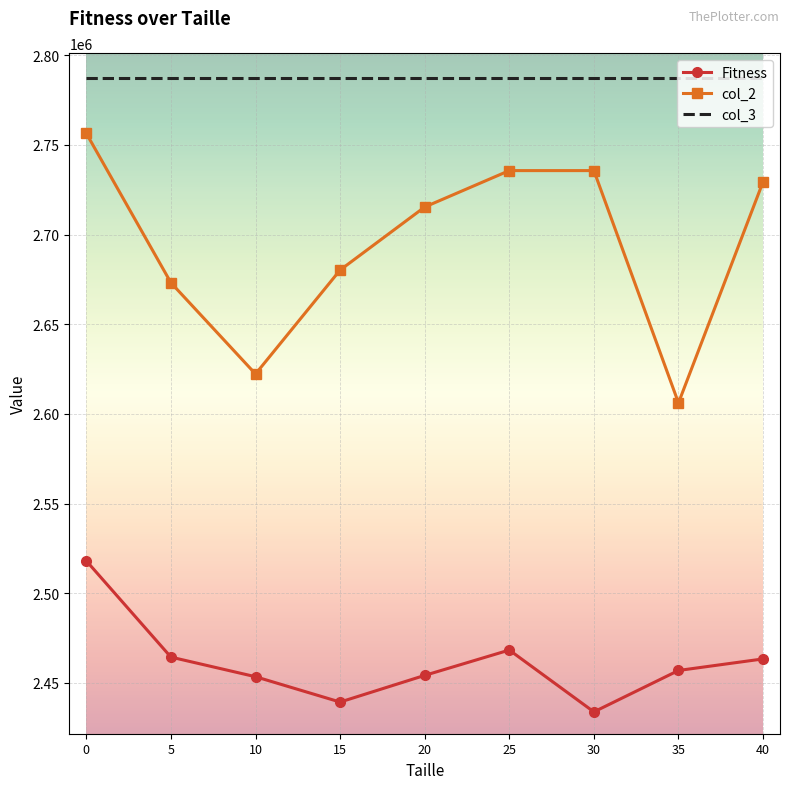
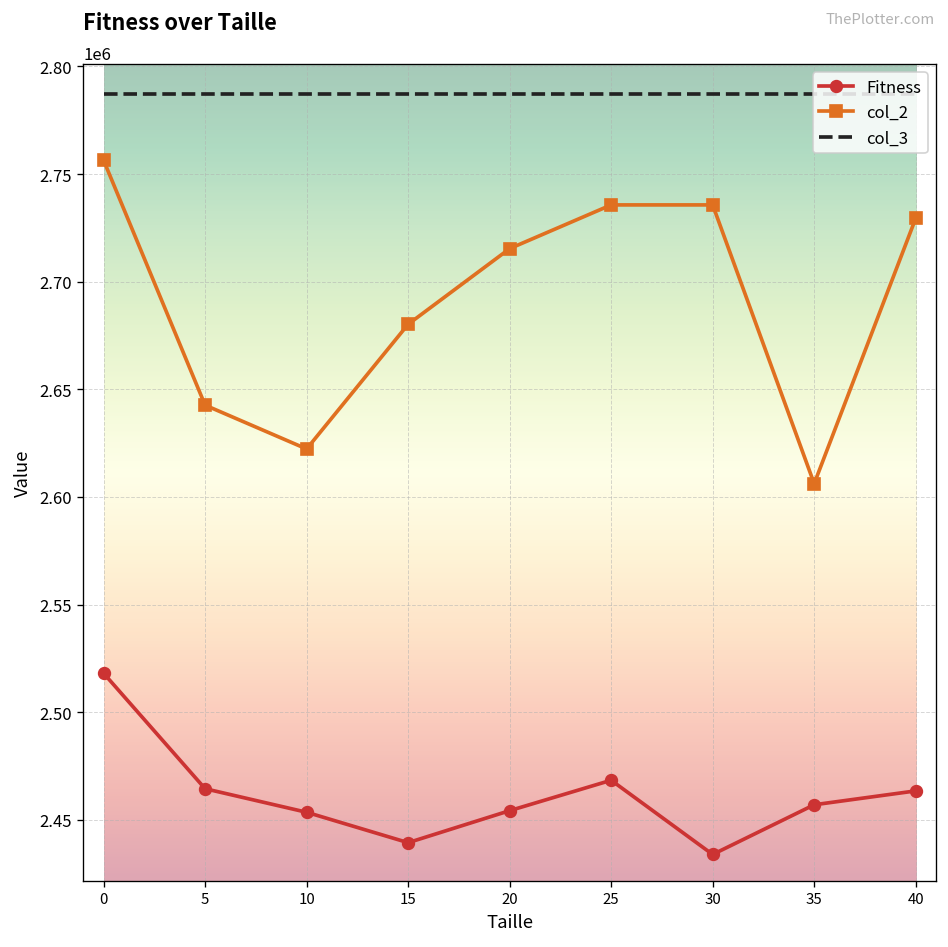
col_2, 5: 2673000 -> 2643000
